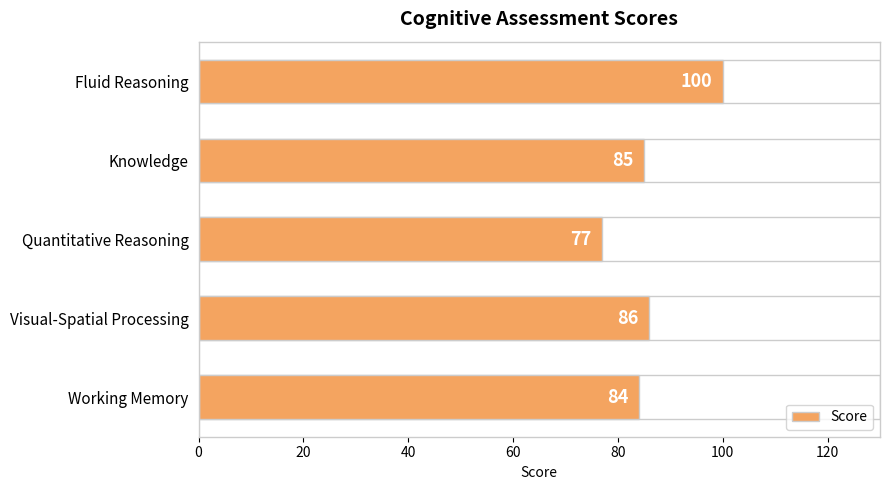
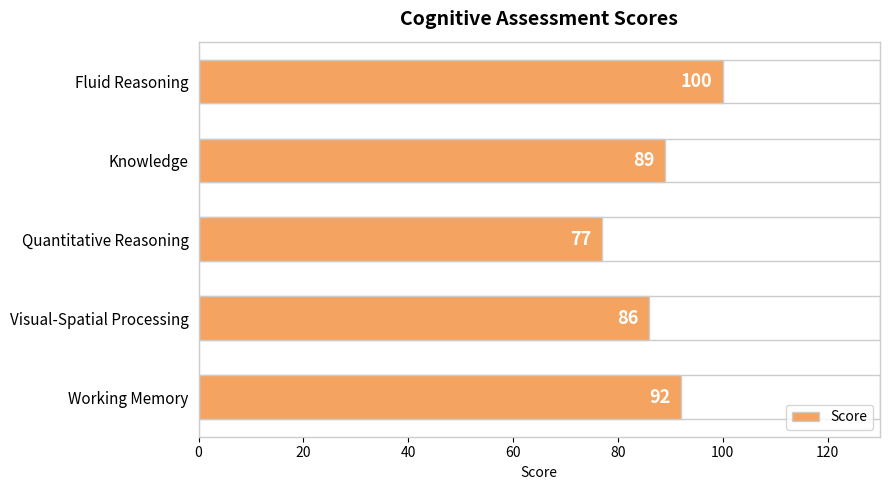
Score, Knowledge: 85 -> 89
Score, Working Memory: 84 -> 92
